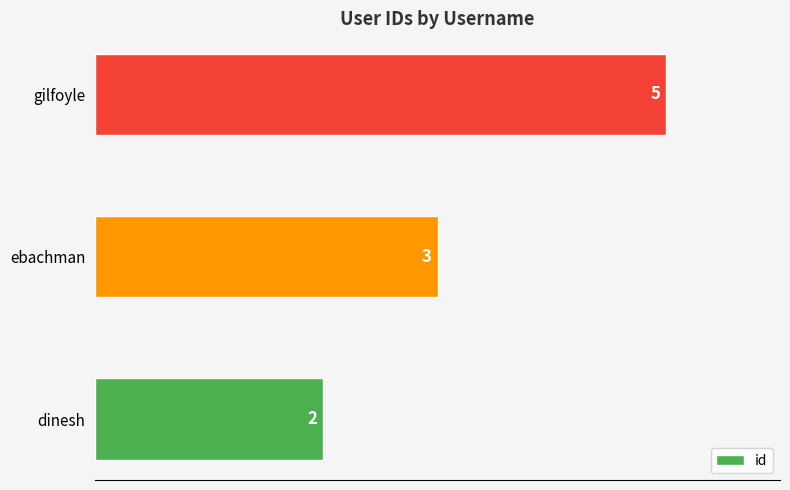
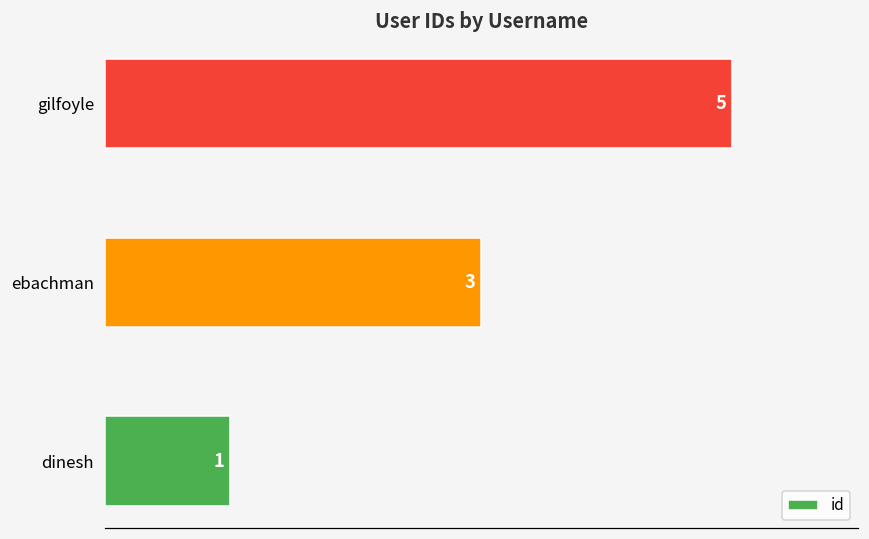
dinesh: 2 -> 1
